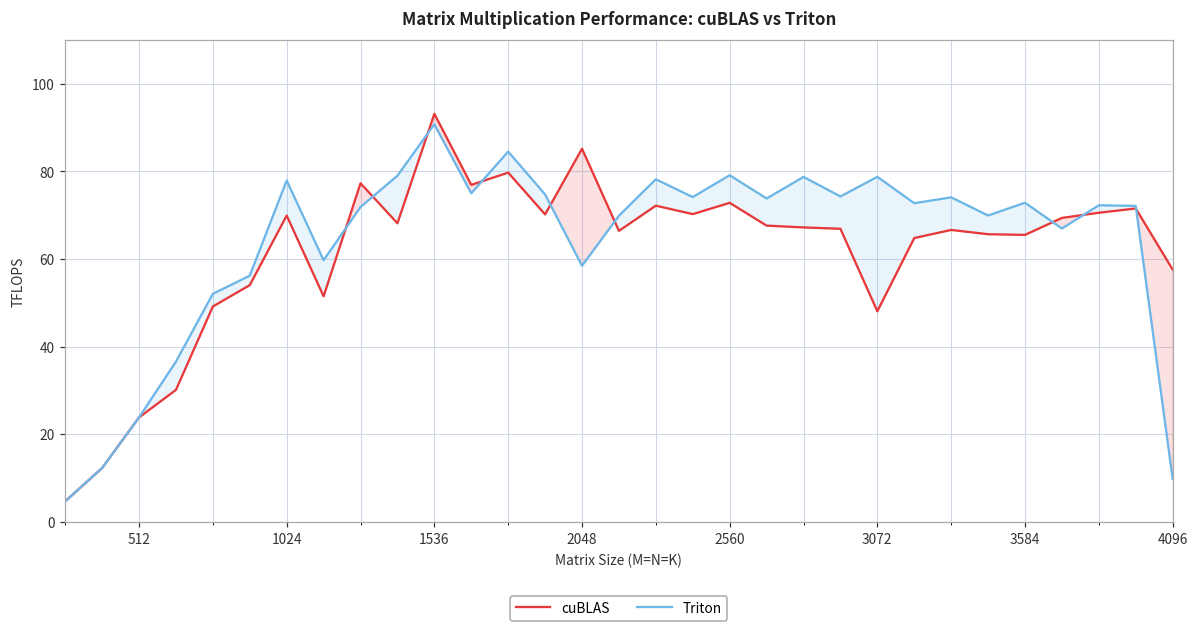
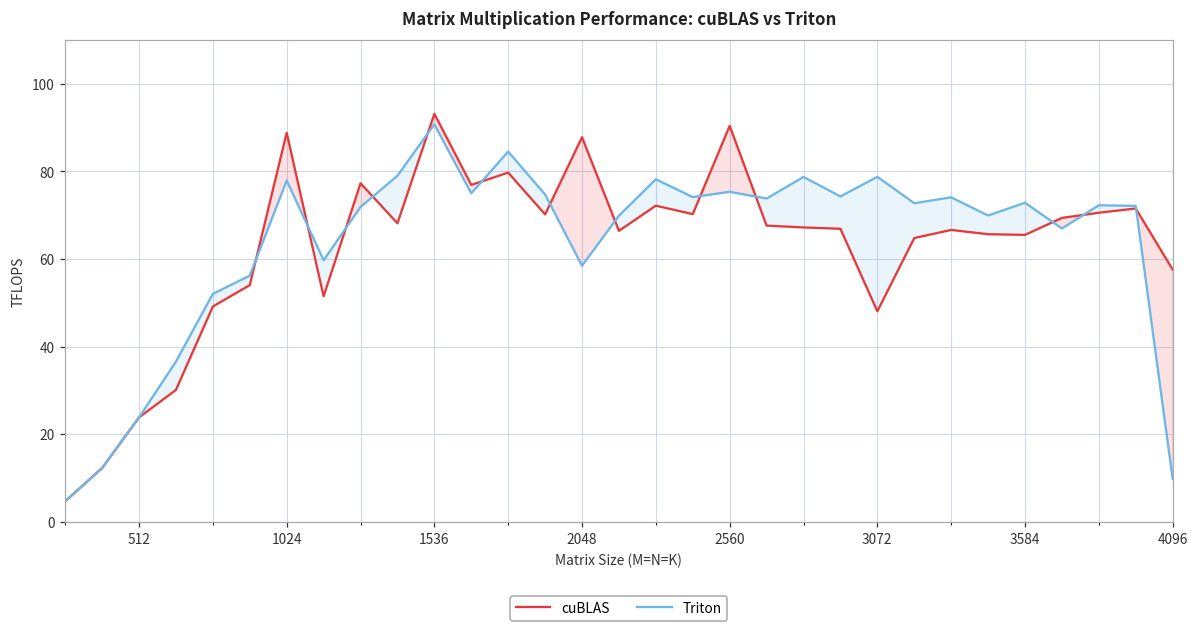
cuBLAS, 1024: 70 -> 89
cuBLAS, 2048: 85 -> 88
cuBLAS, 2560: 73 -> 90
Triton, 2560: 79 -> 75
